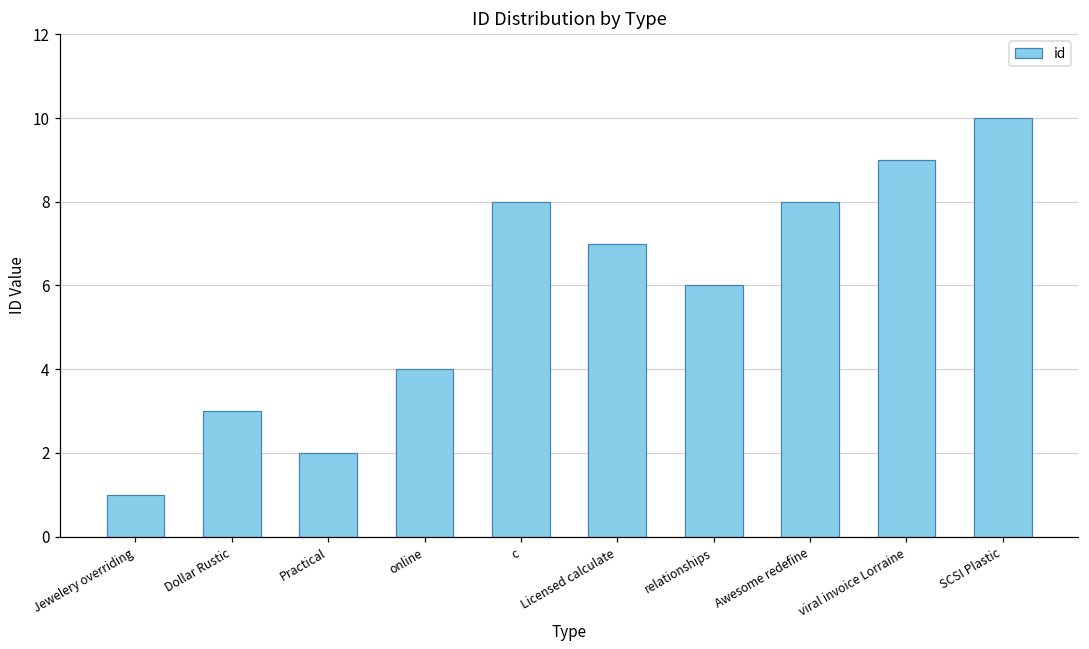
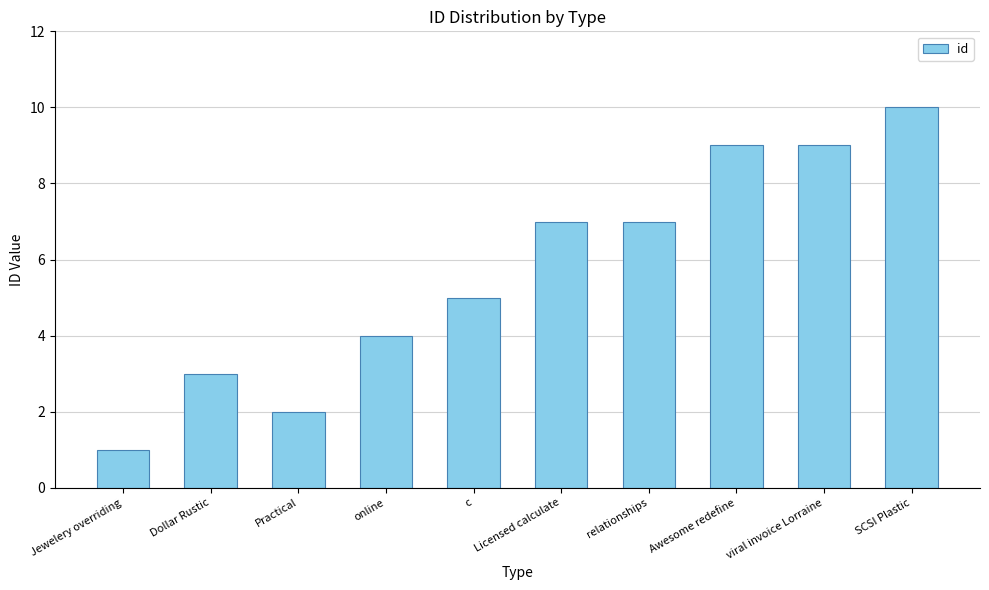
c: 8 -> 5
relationships: 6 -> 7
Awesome redefine: 8 -> 9
